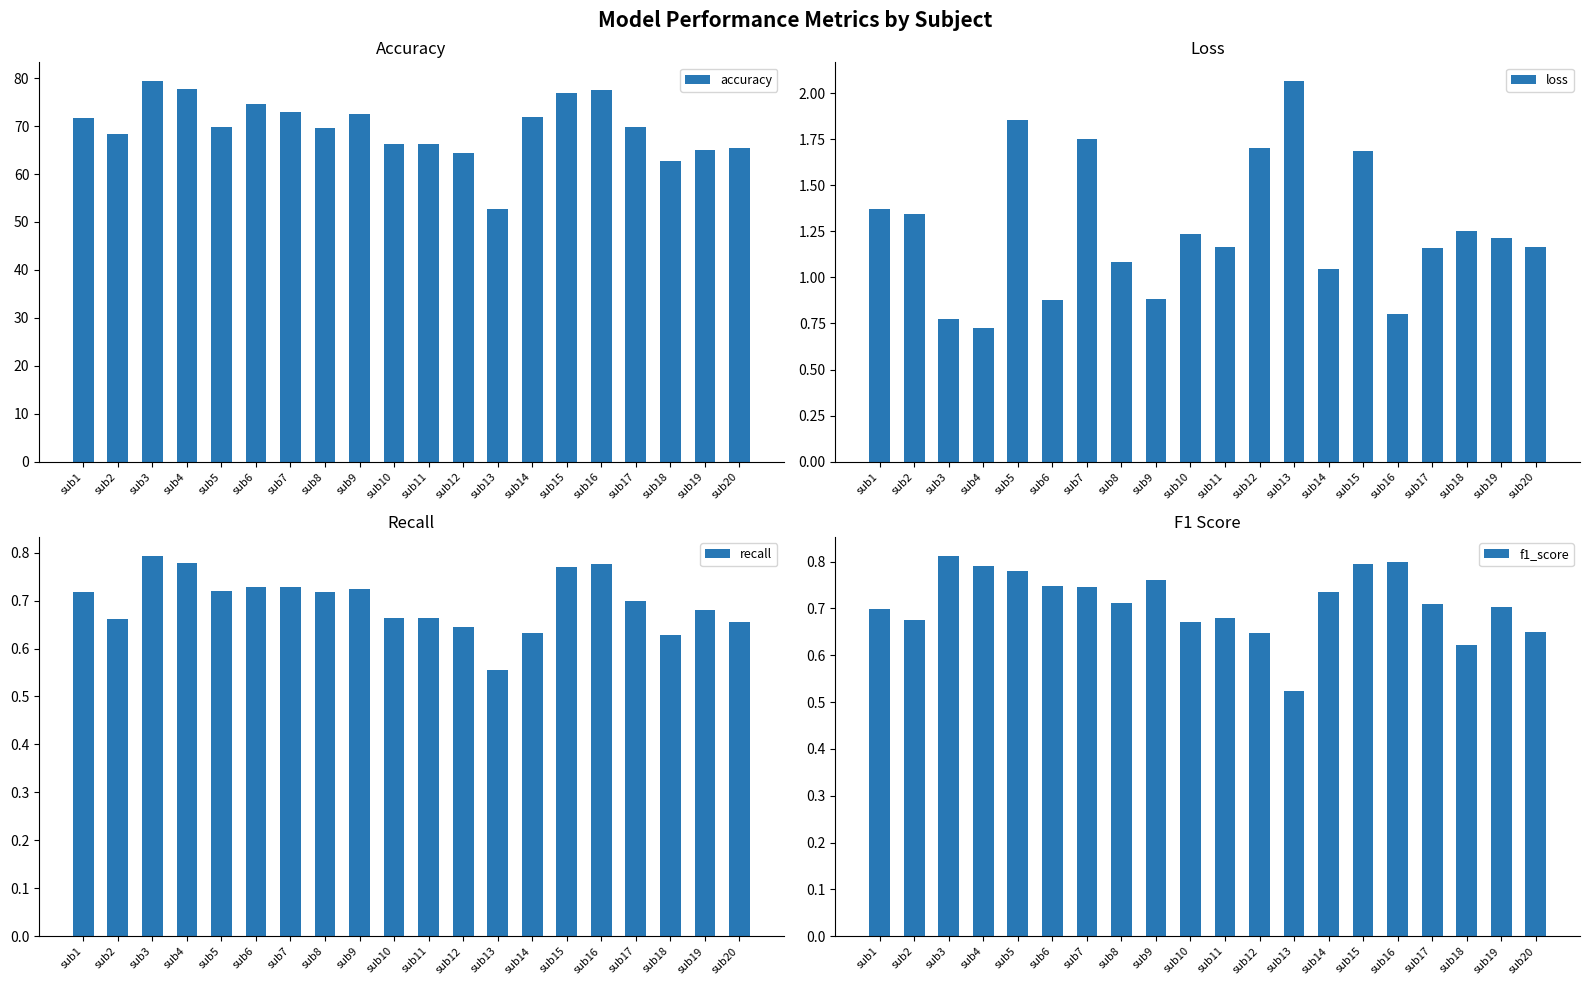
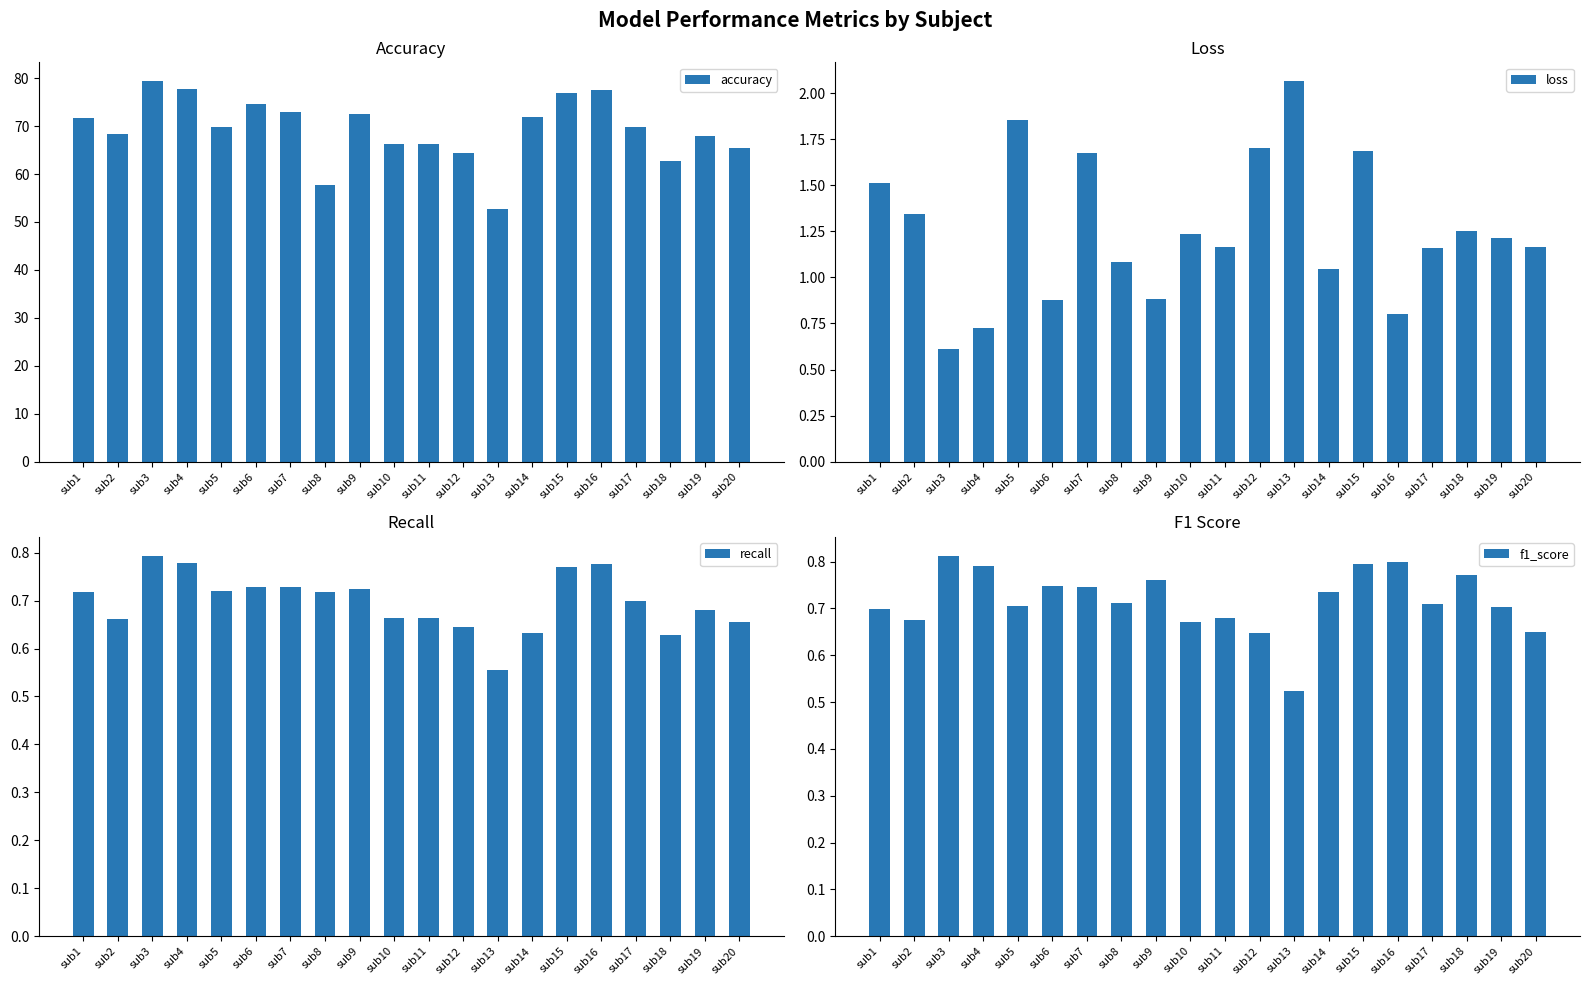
Accuracy, sub8: 70 -> 58
Accuracy, sub19: 65 -> 68
Loss, sub1: 1.37 -> 1.51
Loss, sub3: 0.77 -> 0.61
Loss, sub7: 1.75 -> 1.67
F1 Score, sub5: 0.78 -> 0.70
F1 Score, sub18: 0.62 -> 0.77
